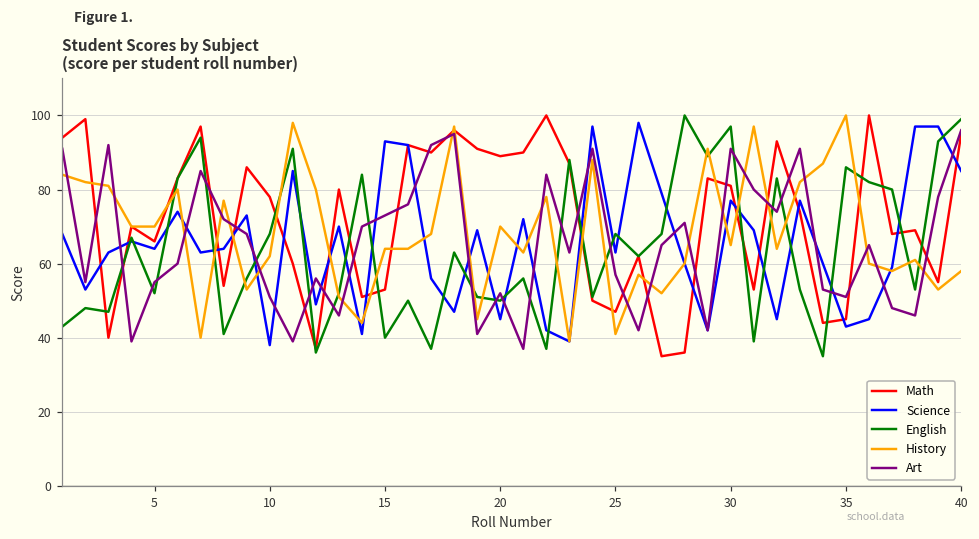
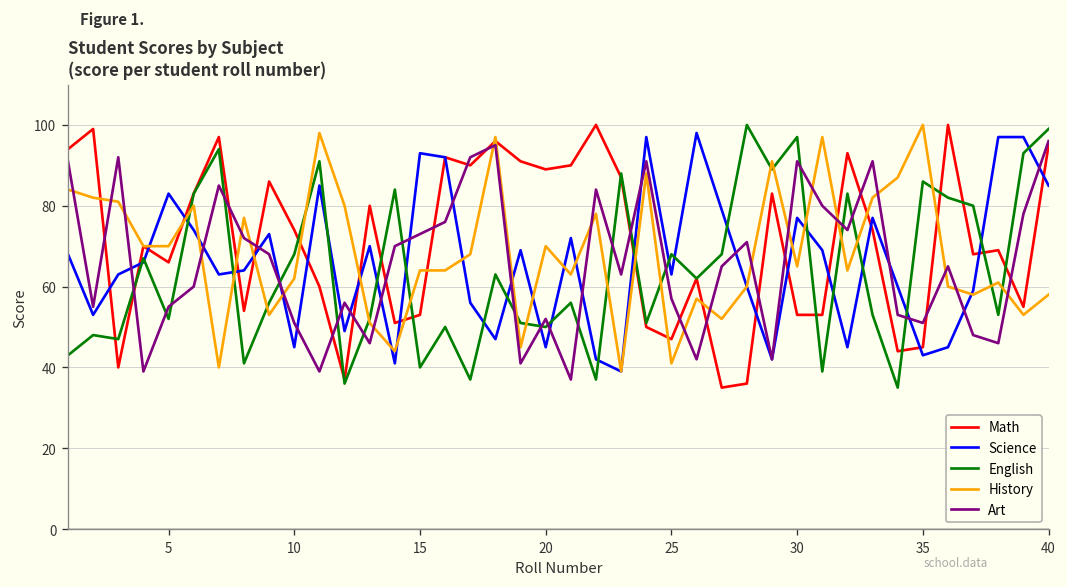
Science, 5: 64 -> 83
Math, 10: 78 -> 74
Science, 10: 38 -> 45
Math, 30: 81 -> 53
